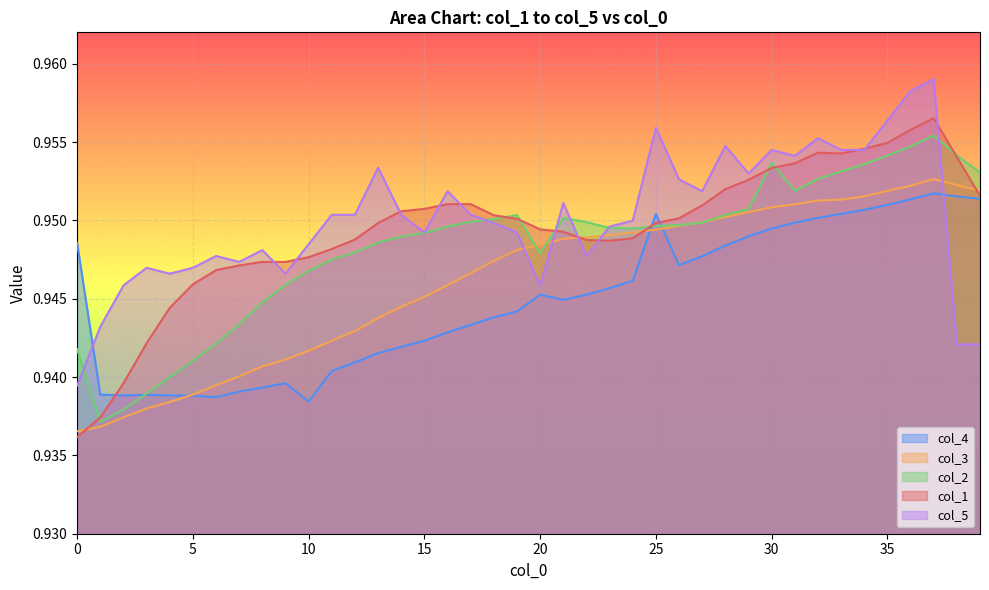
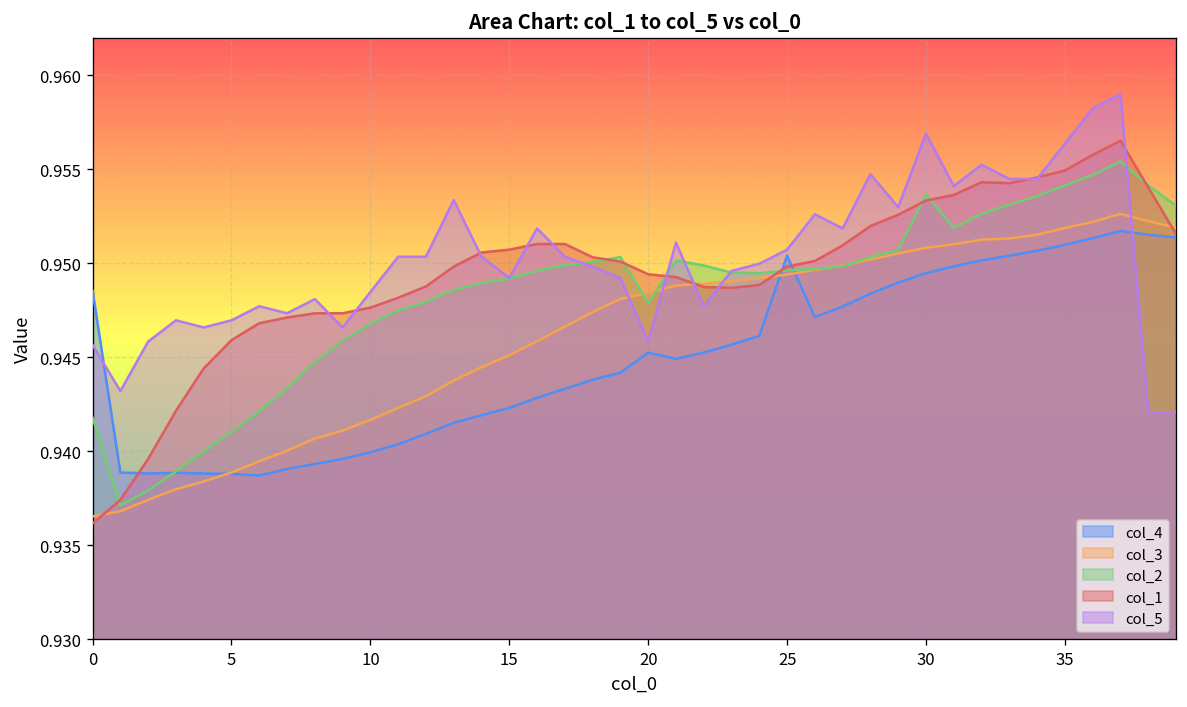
col_5, 0: 0.9395 -> 0.9457
col_4, 10: 0.9384 -> 0.9400
col_5, 25: 0.9559 -> 0.9507
col_5, 30: 0.9545 -> 0.9569
